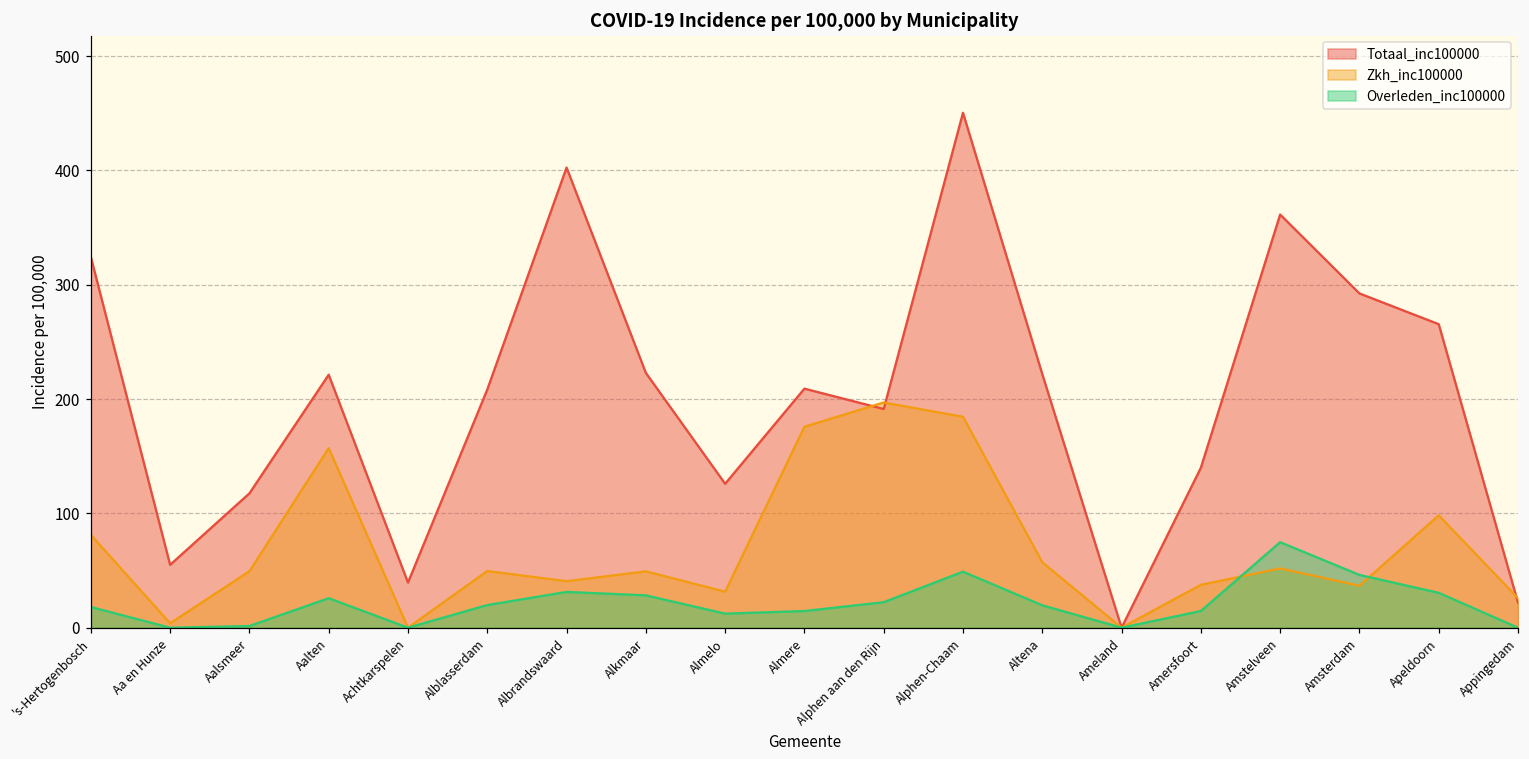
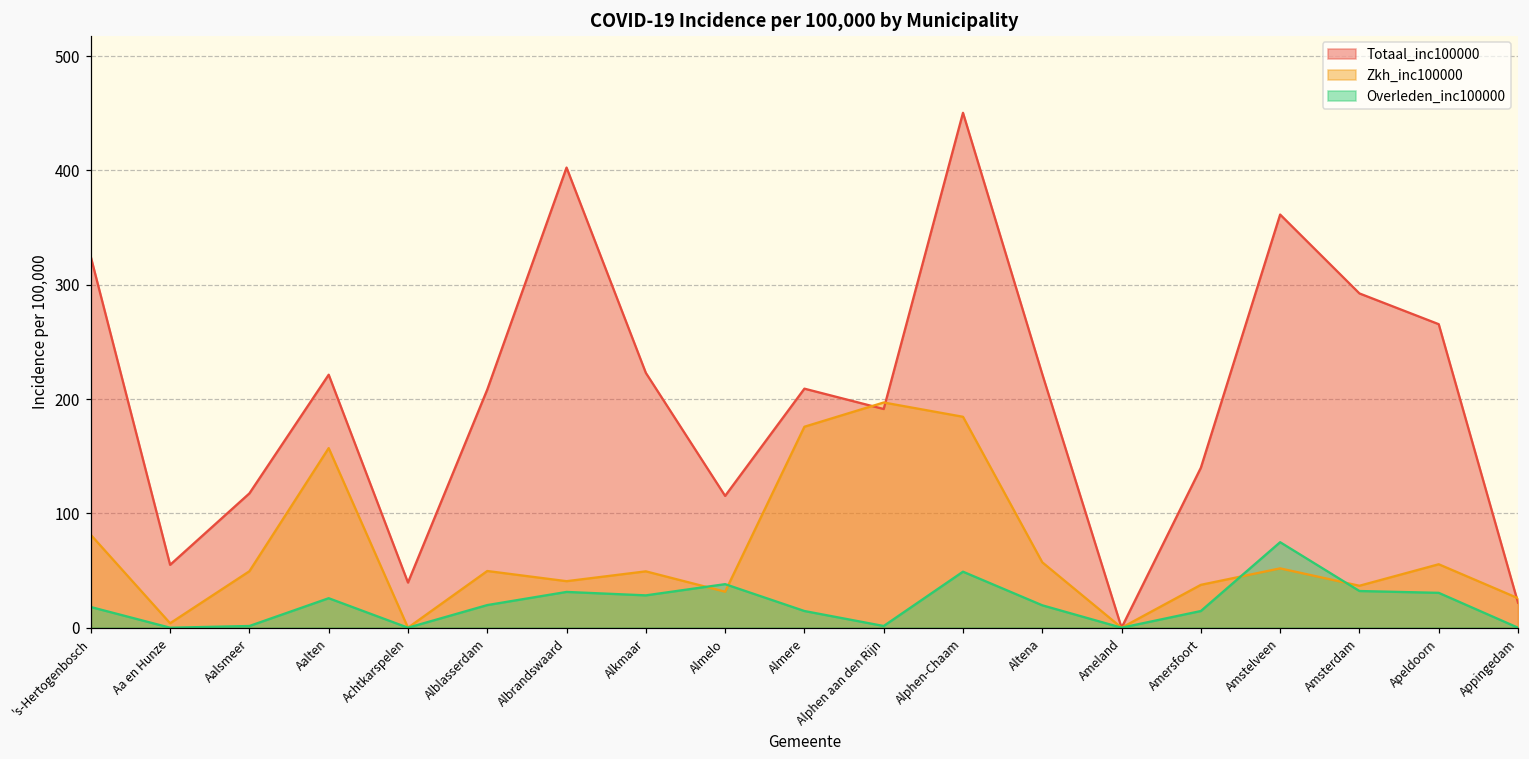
Totaal_inc100000, Almelo: 126 -> 115
Overleden_inc100000, Almelo: 12 -> 38
Overleden_inc100000, Alphen aan den Rijn: 22 -> 2
Overleden_inc100000, Amsterdam: 46 -> 32
Zkh_inc100000, Apeldoorn: 98 -> 56
